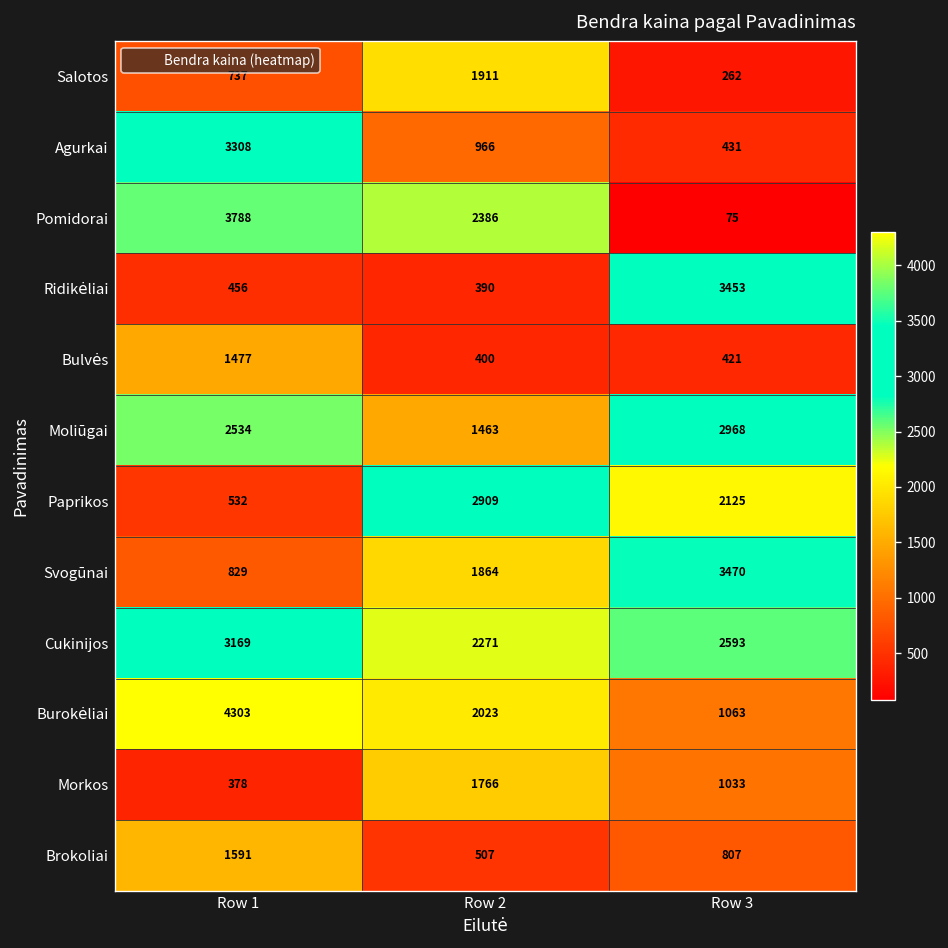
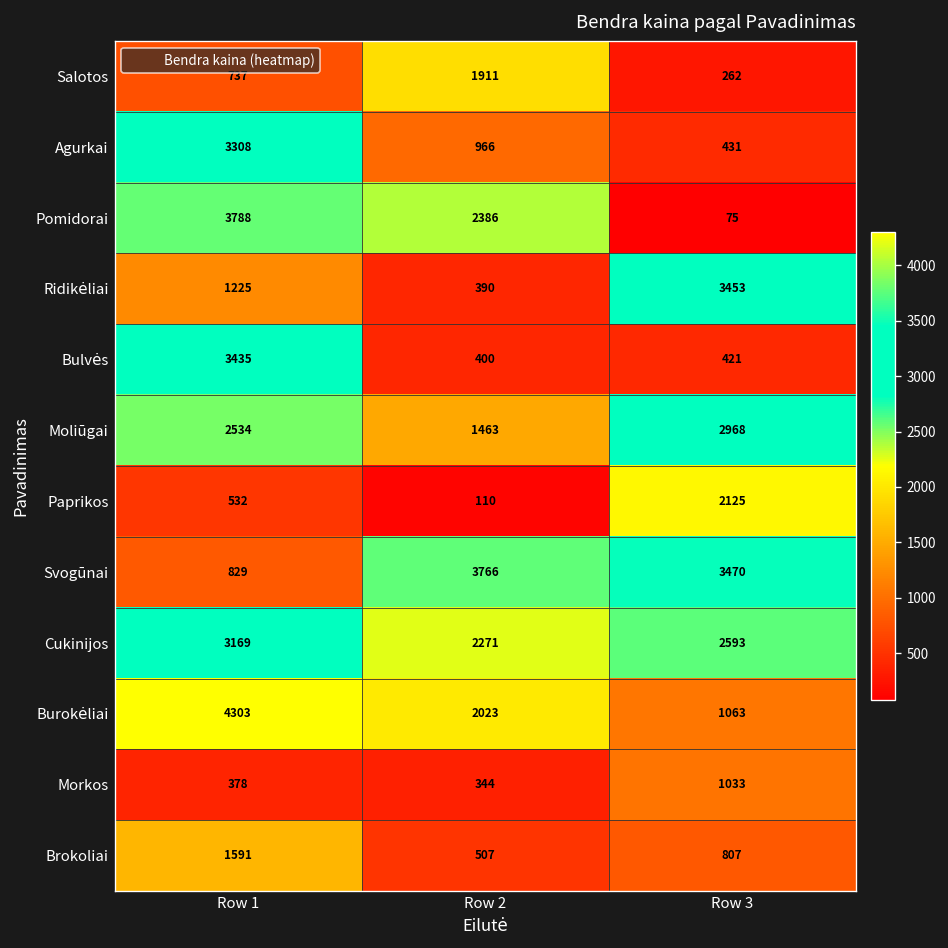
Ridikėliai, Row 1: 456 -> 1225
Bulvės, Row 1: 1477 -> 3435
Paprikos, Row 2: 2909 -> 110
Svogūnai, Row 2: 1864 -> 3766
Morkos, Row 2: 1766 -> 344
